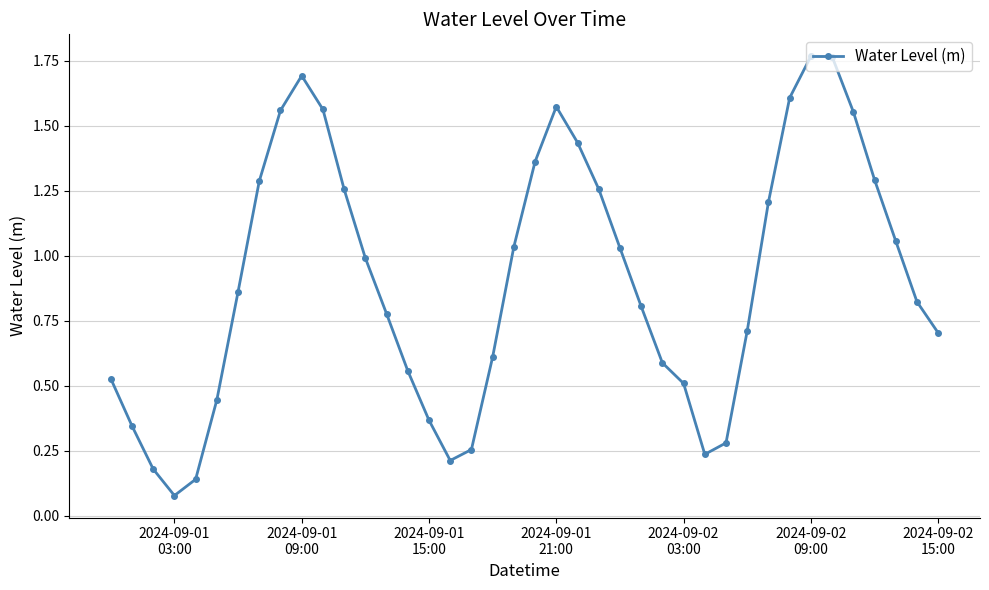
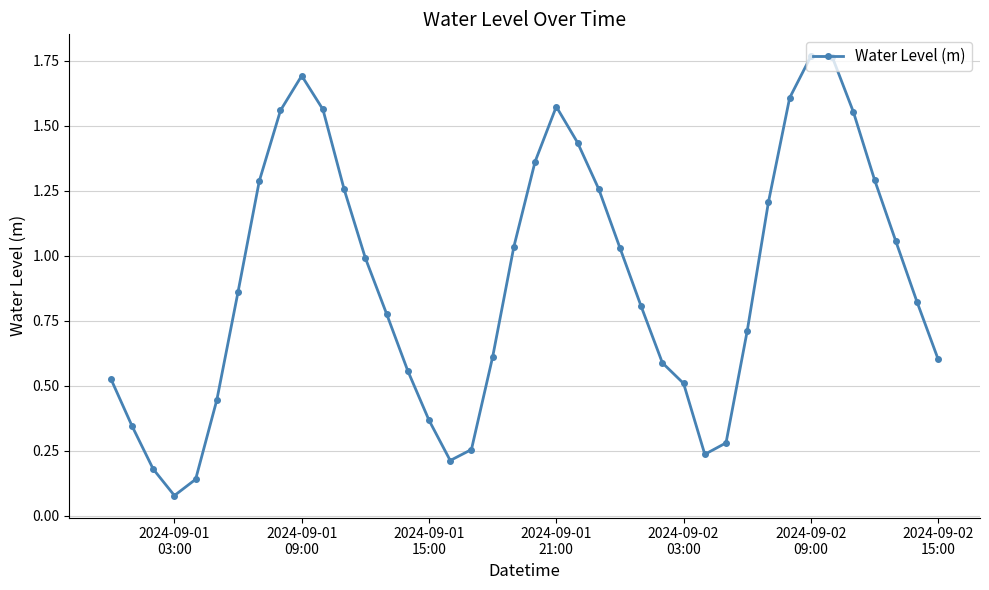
2024-09-02 15:00: 0.70 -> 0.60
